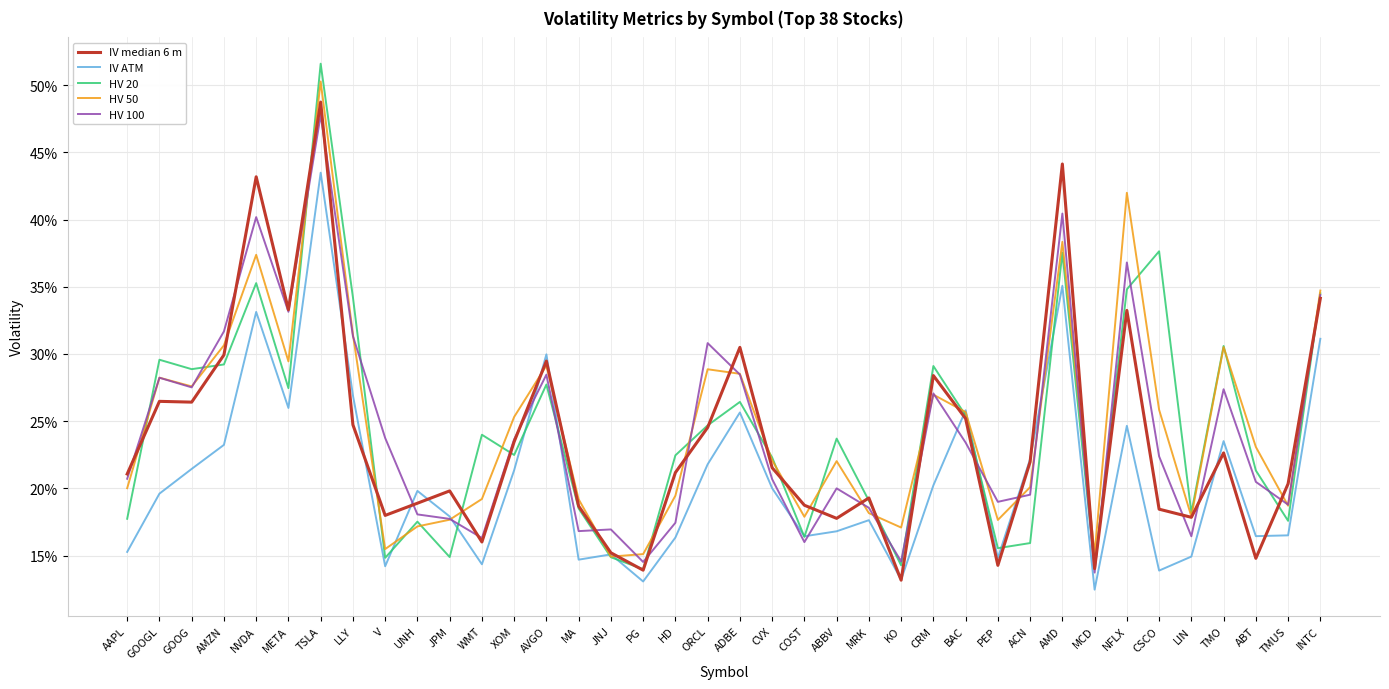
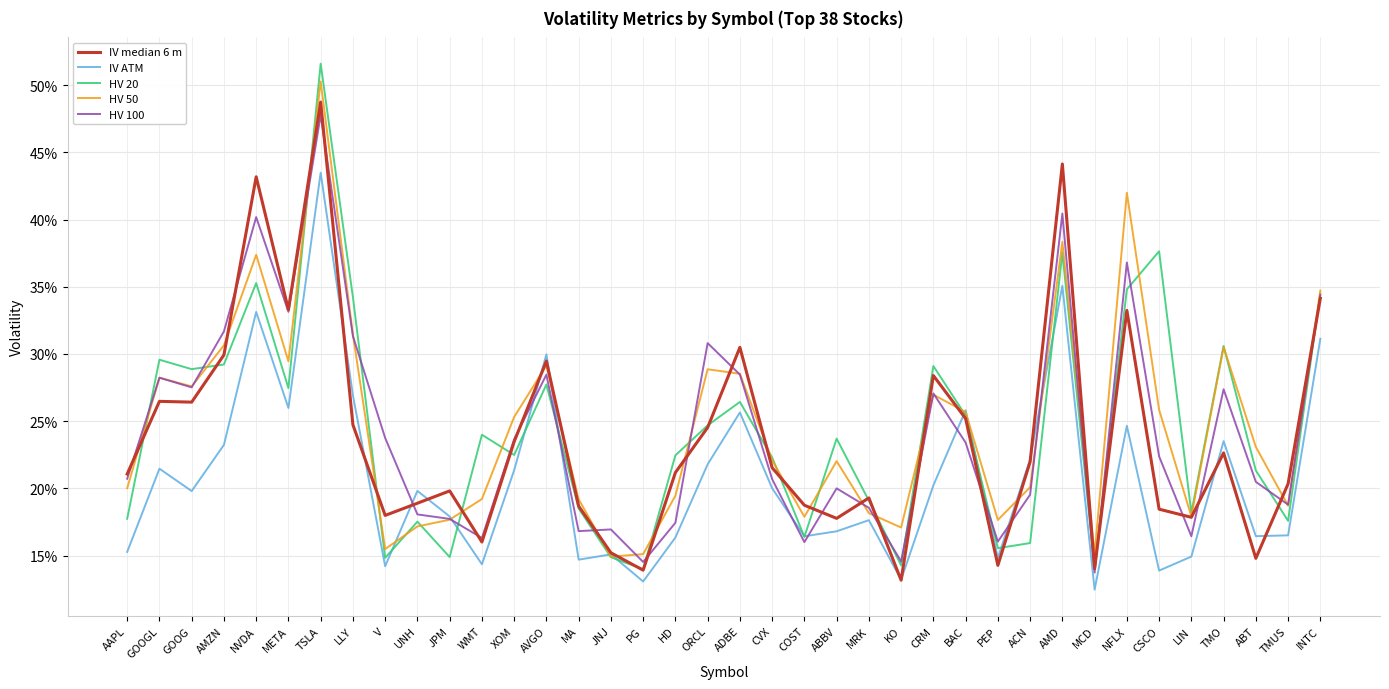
IV ATM, GOOGL: 19.6% -> 21.5%
IV ATM, GOOG: 21.4% -> 19.8%
HV 100, PEP: 19.0% -> 16.0%
